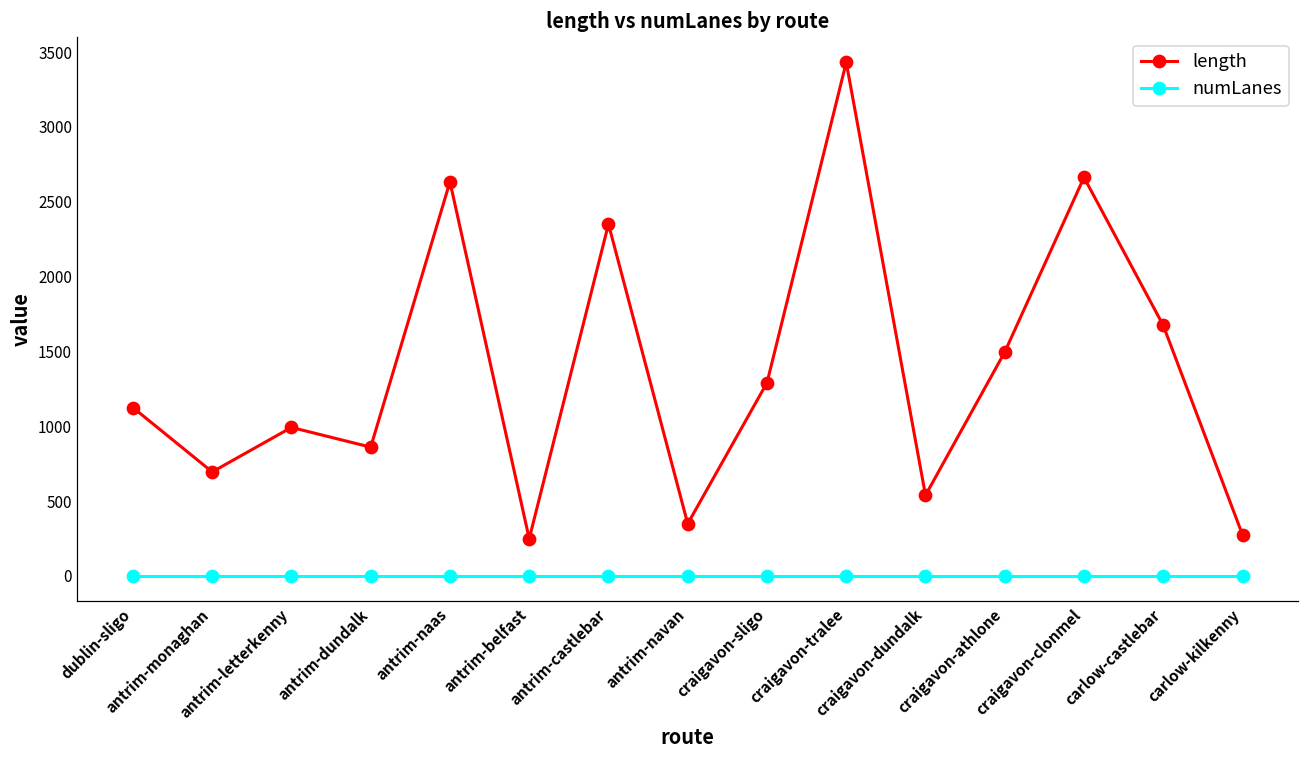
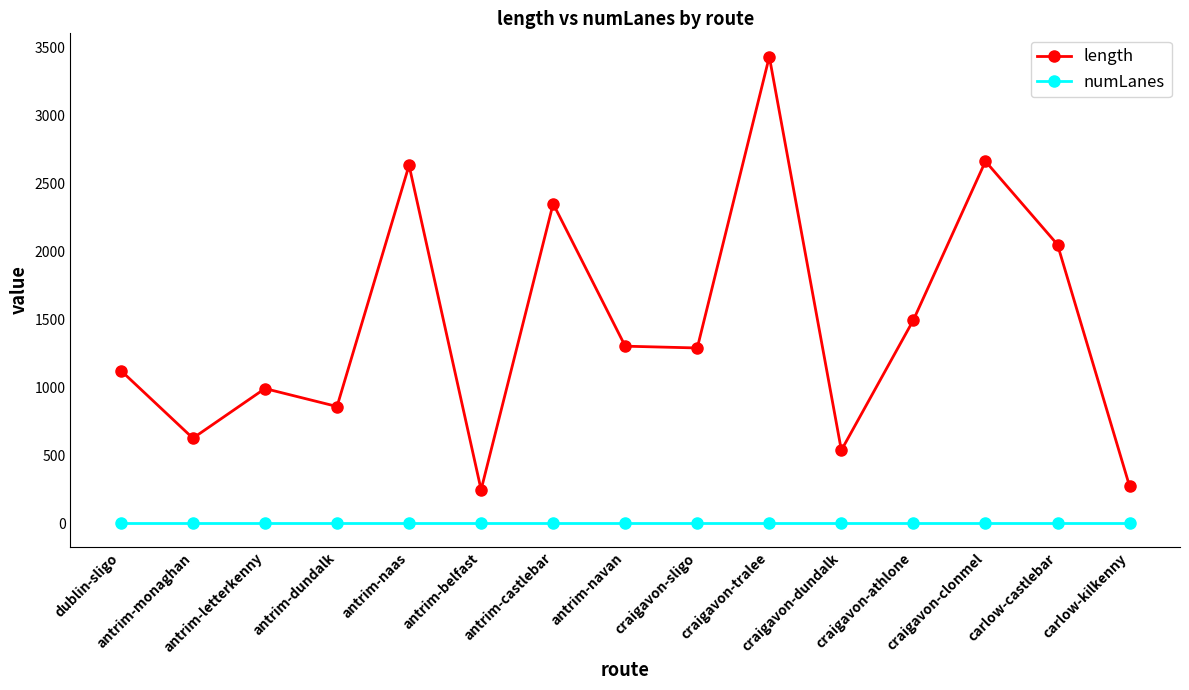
length, antrim-monaghan: 690 -> 630
length, antrim-navan: 350 -> 1300
length, carlow-castlebar: 1670 -> 2050
